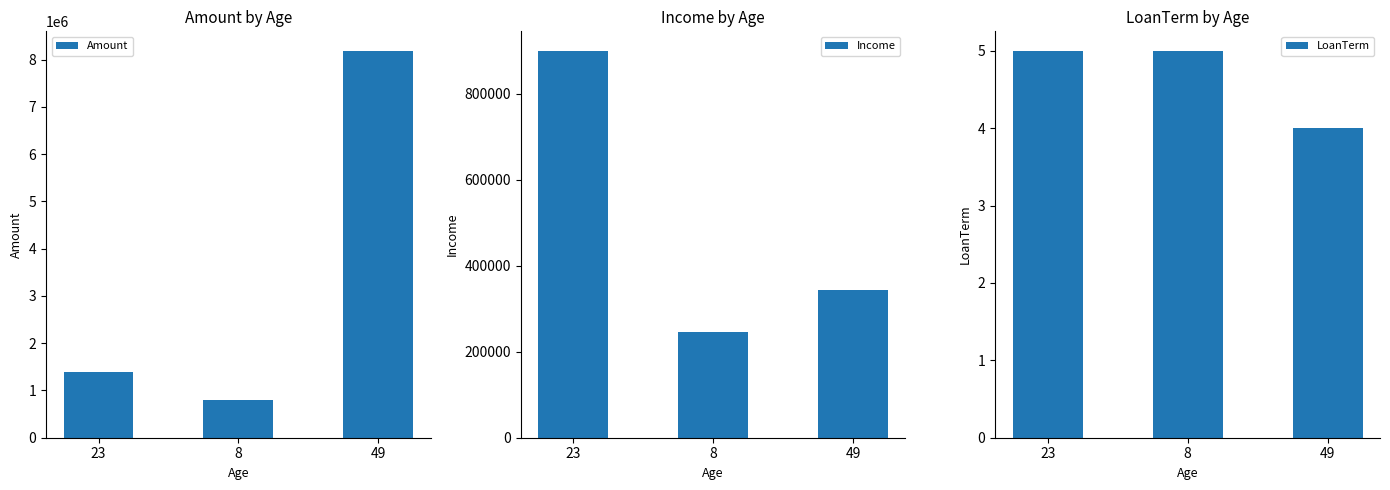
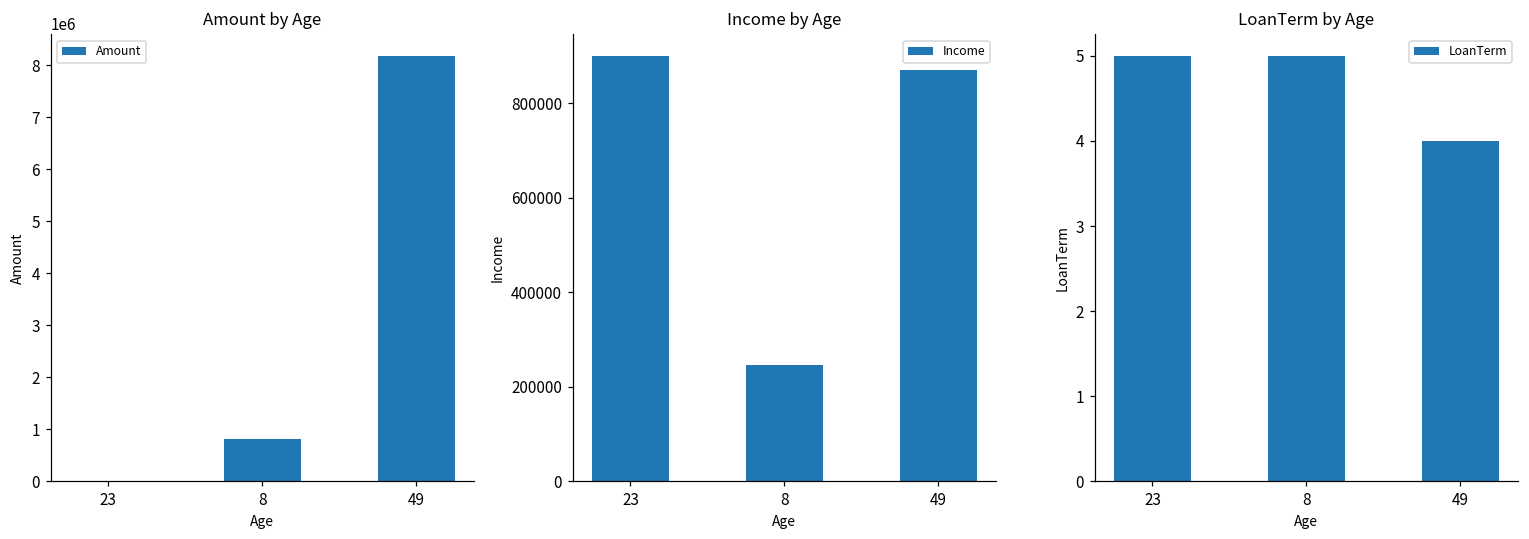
Amount by Age, 23: 1400000 -> 0
Income by Age, 49: 340000 -> 870000
